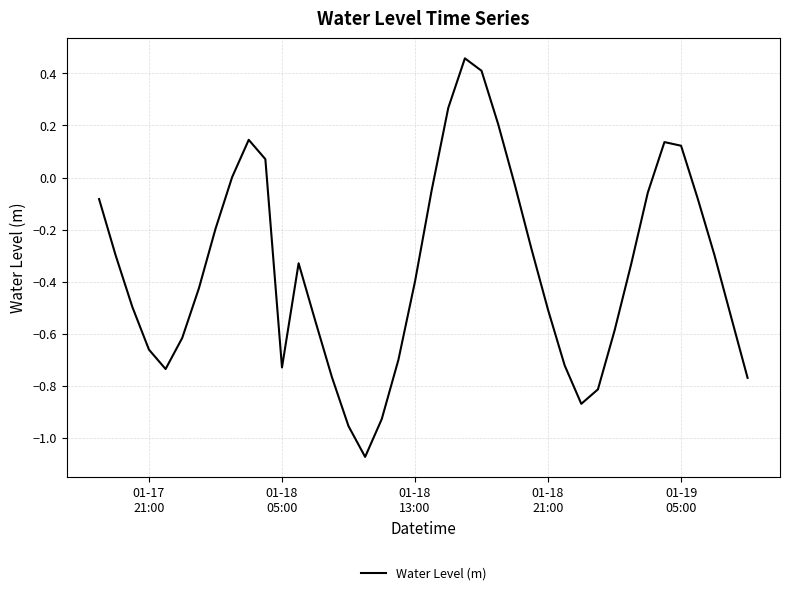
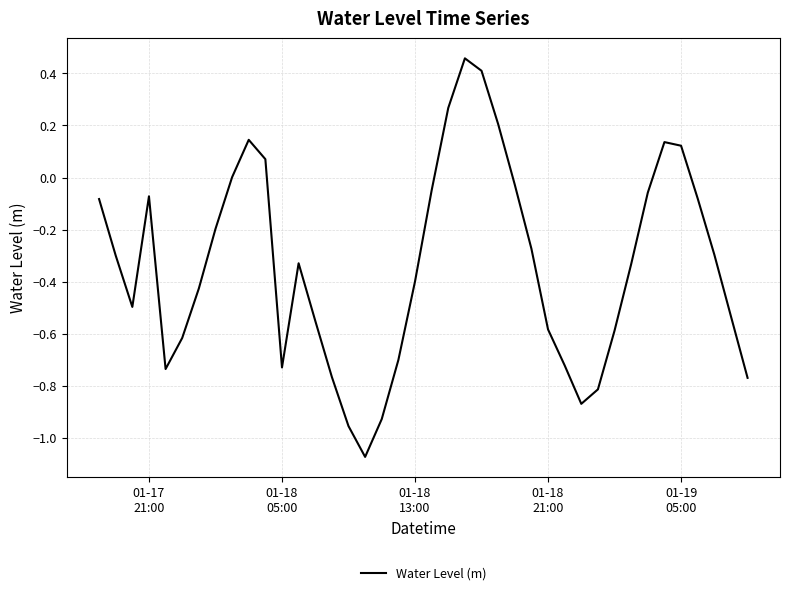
01-17 21:00: -0.66 -> -0.07
01-18 21:00: -0.51 -> -0.58
